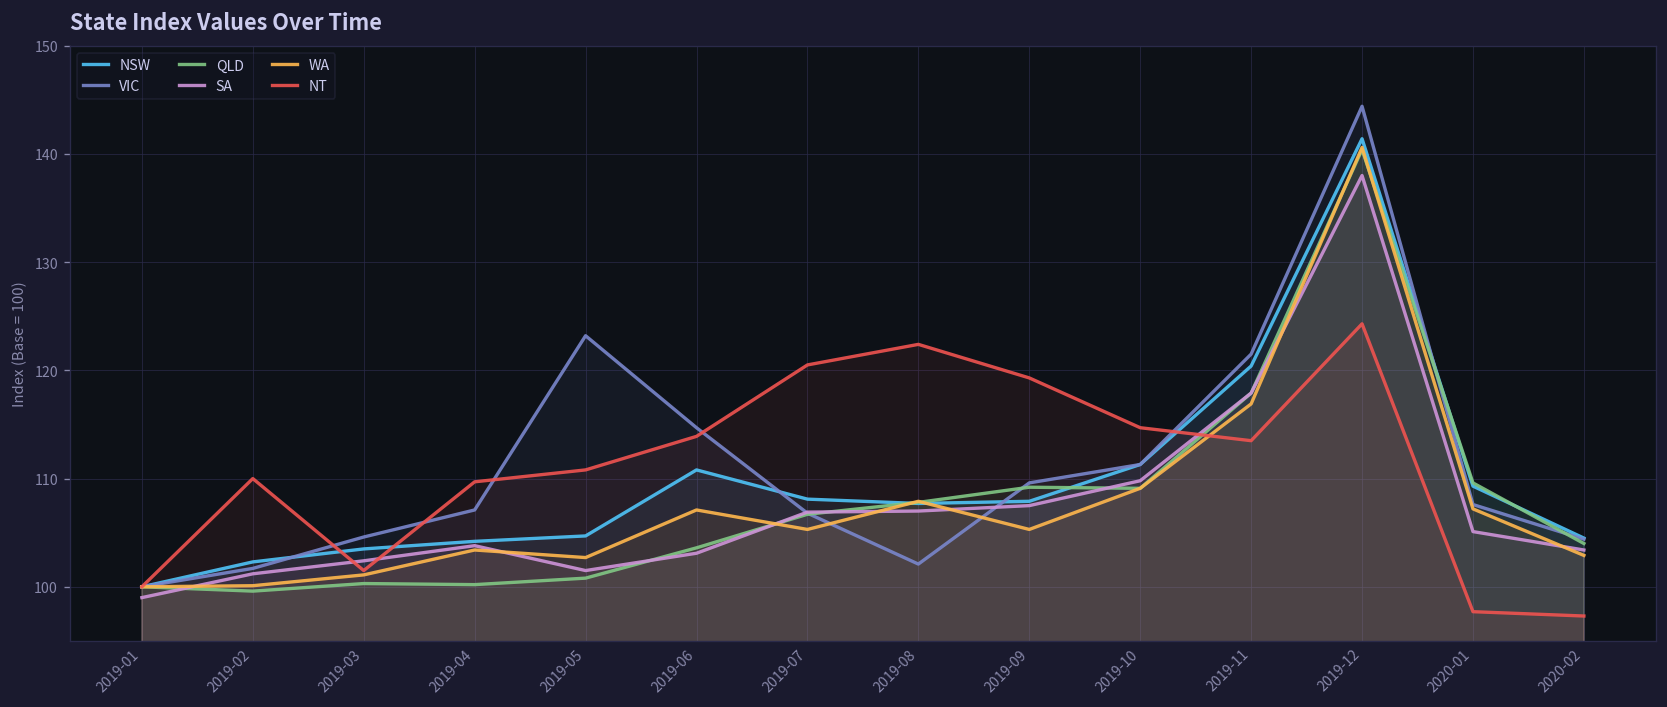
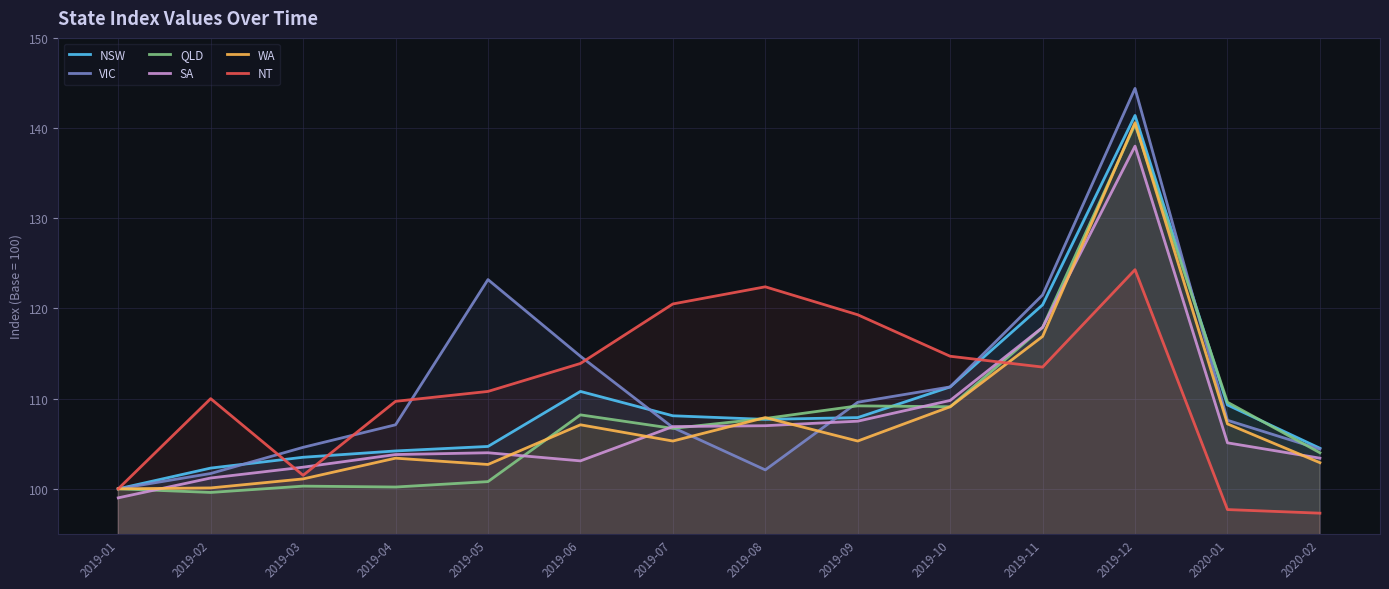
SA, 2019-05: 102 -> 104
QLD, 2019-06: 104 -> 108
